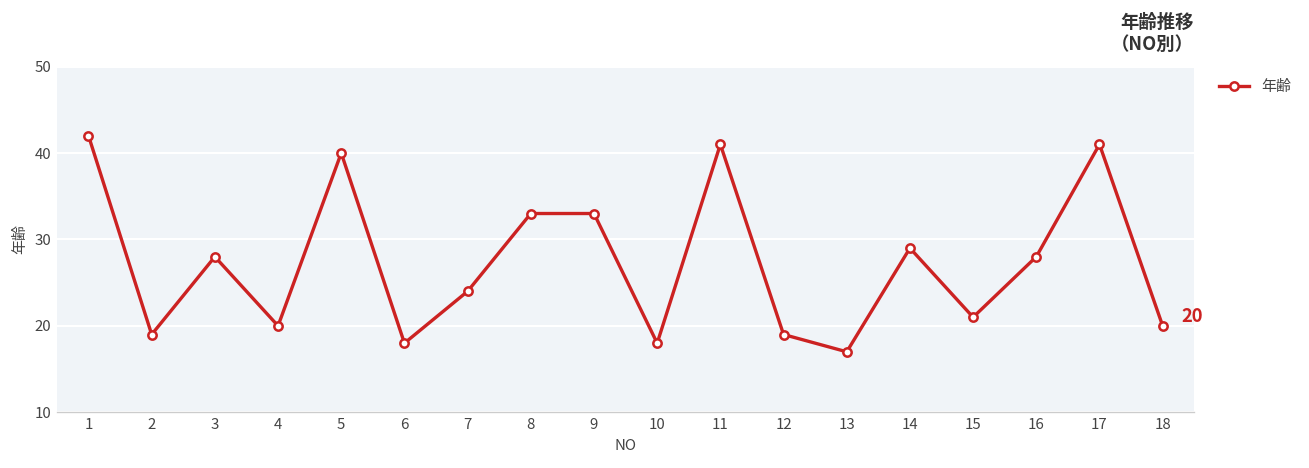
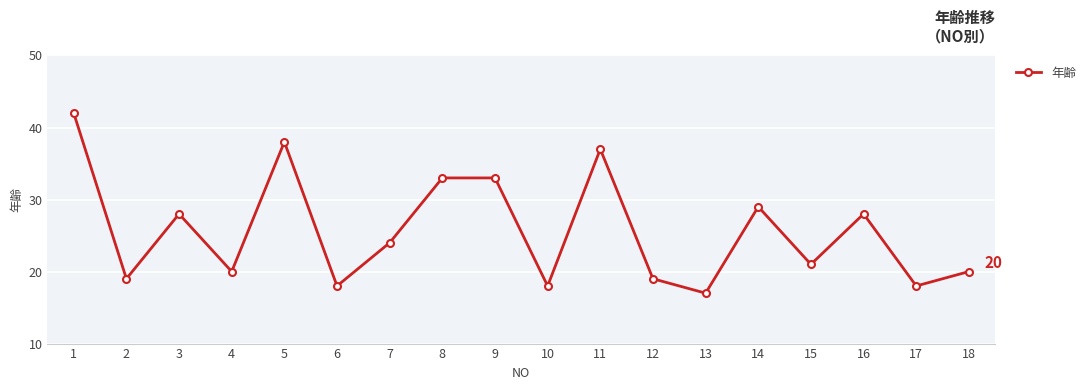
5: 40 -> 38
11: 41 -> 37
17: 41 -> 18
